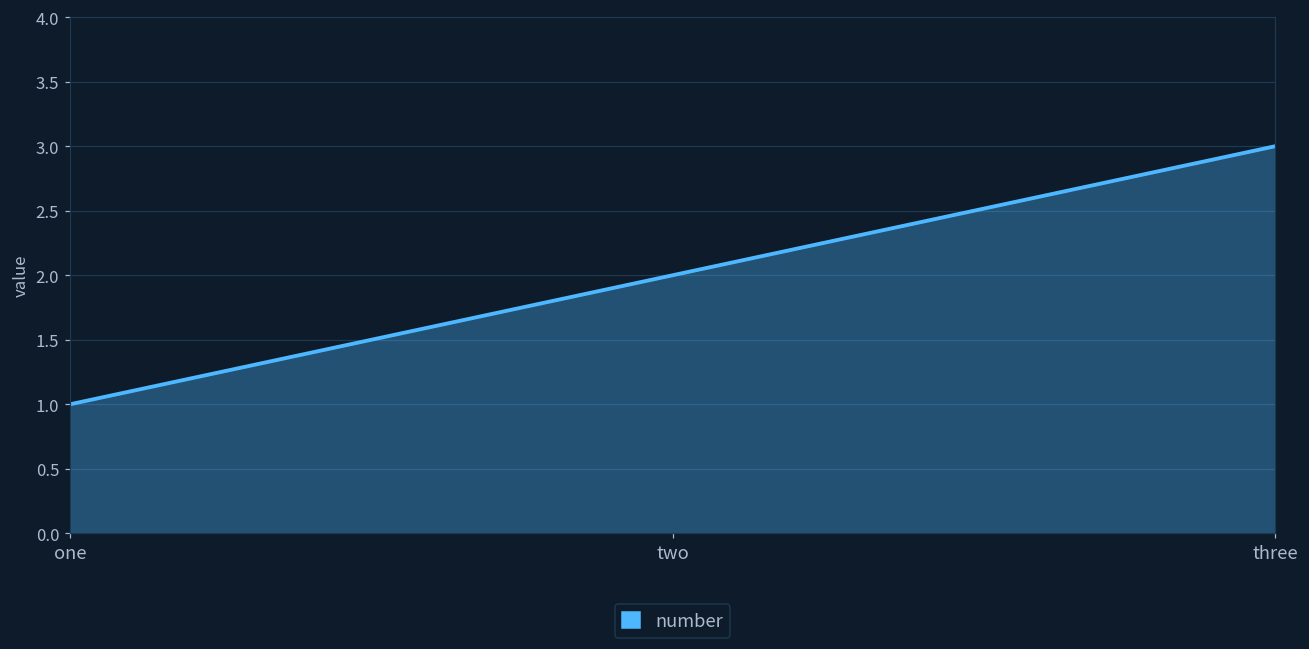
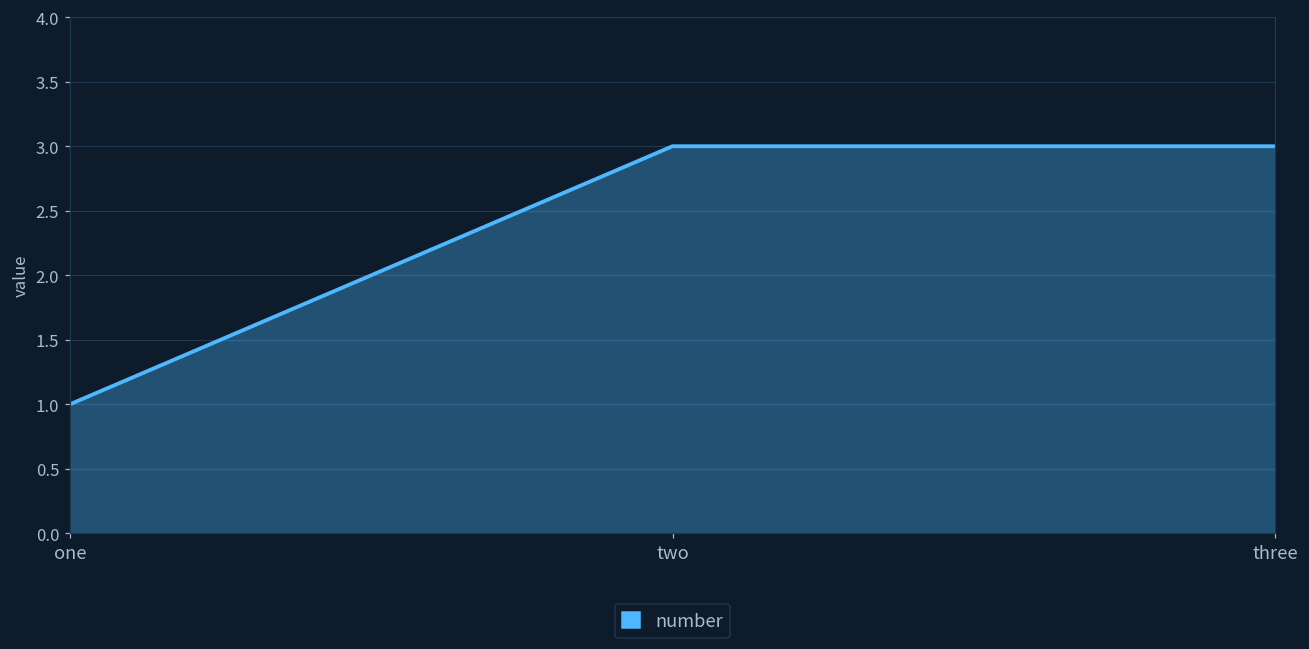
two: 2 -> 3
